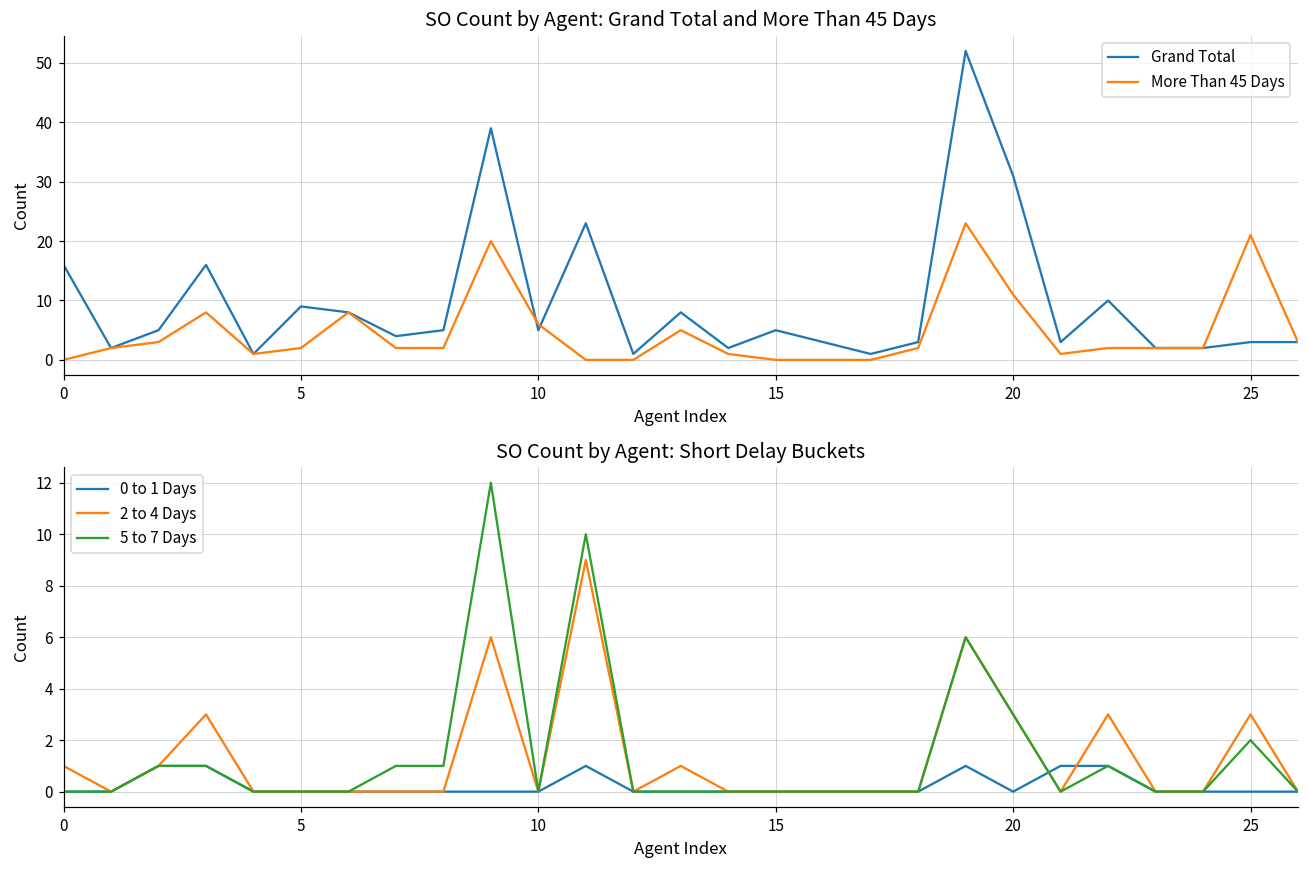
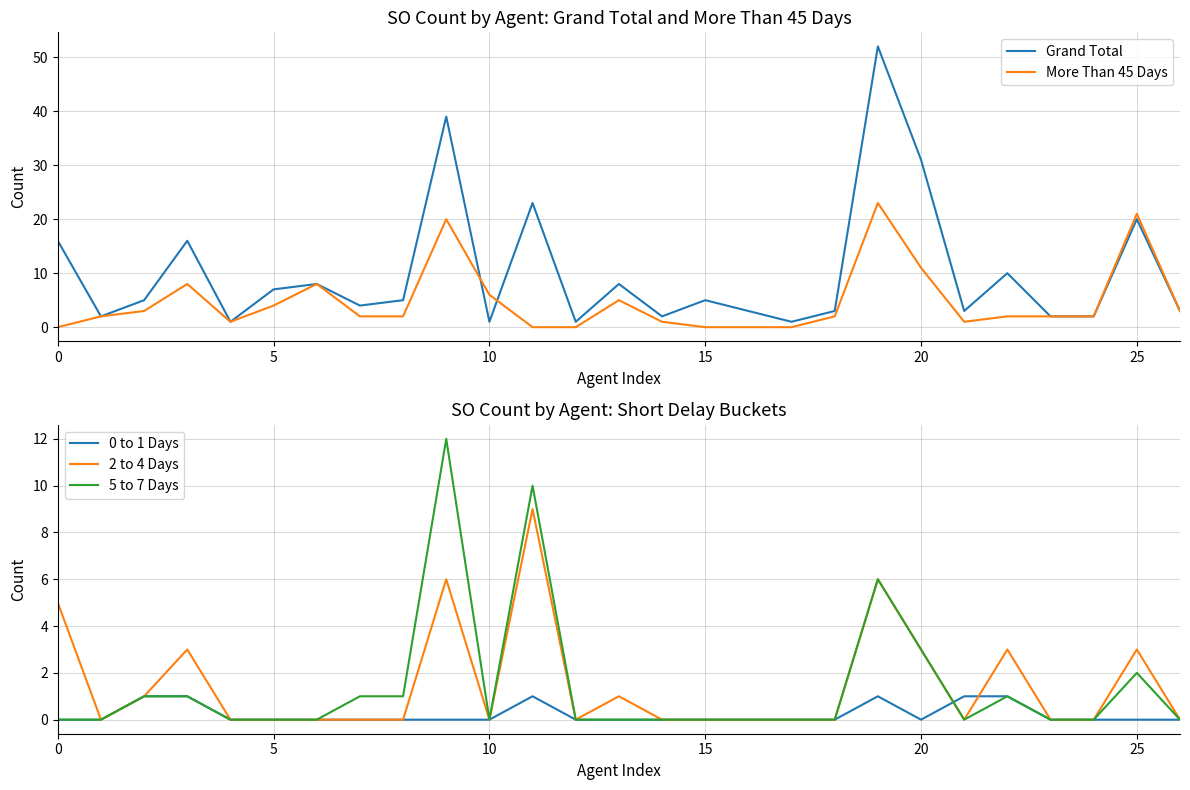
SO Count by Agent: Grand Total and More Than 45 Days, Grand Total, 5: 9 -> 7
SO Count by Agent: Grand Total and More Than 45 Days, More Than 45 Days, 5: 2 -> 4
SO Count by Agent: Grand Total and More Than 45 Days, Grand Total, 10: 5 -> 1
SO Count by Agent: Grand Total and More Than 45 Days, Grand Total, 25: 3 -> 20
SO Count by Agent: Short Delay Buckets, 2 to 4 Days, 0: 1 -> 5
